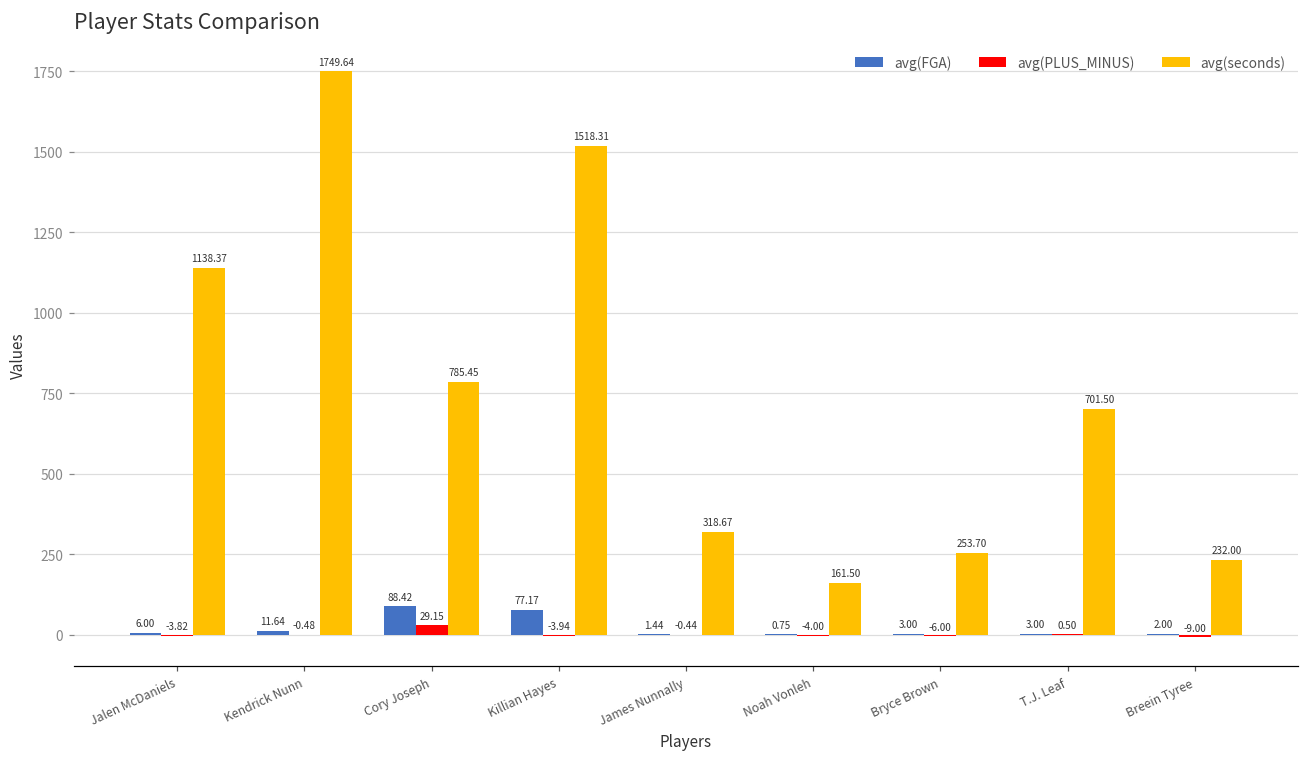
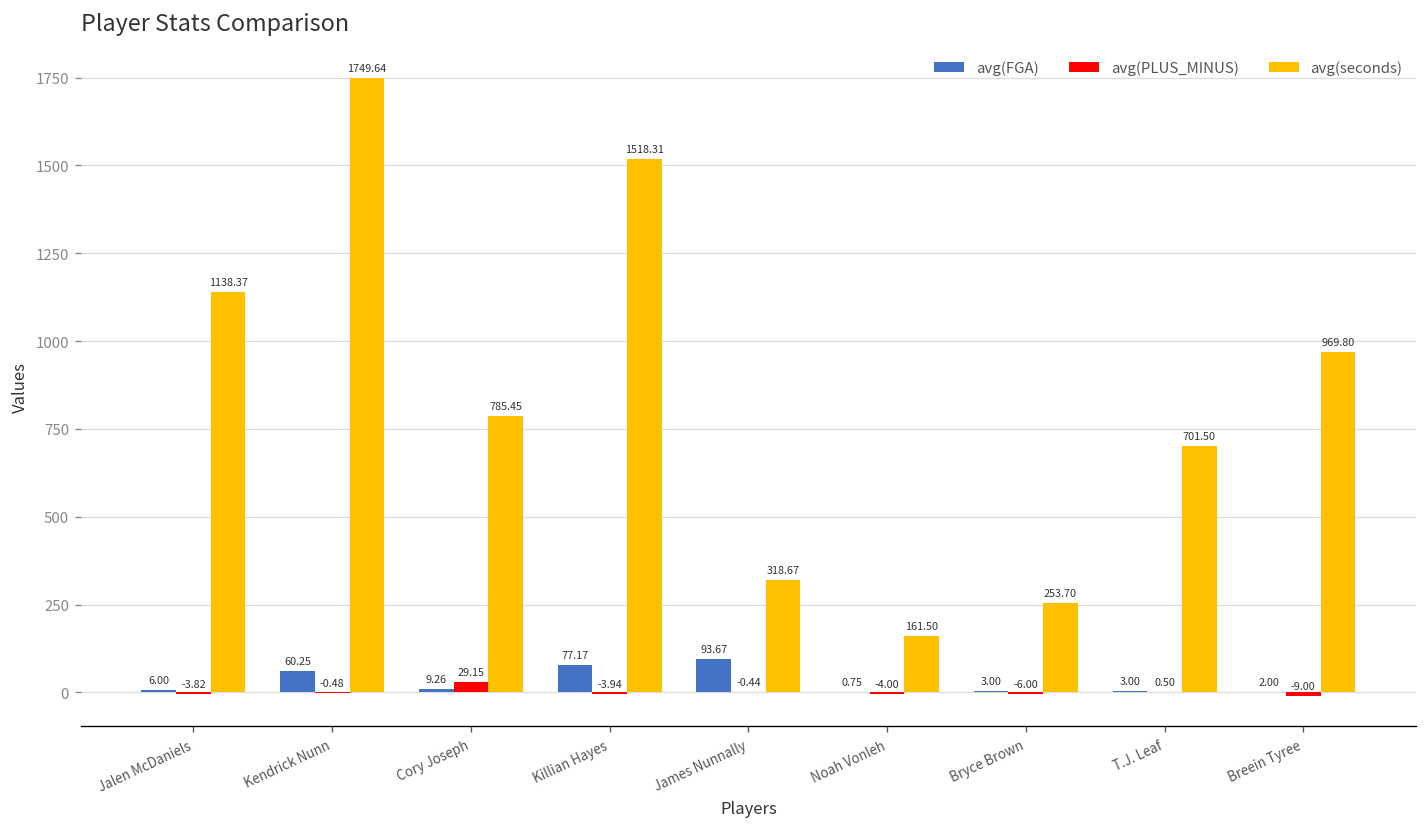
avg(FGA), Kendrick Nunn: 11.64 -> 60.25
avg(FGA), Cory Joseph: 88.42 -> 9.26
avg(FGA), James Nunnally: 1.44 -> 93.67
avg(seconds), Breein Tyree: 232.00 -> 969.80
